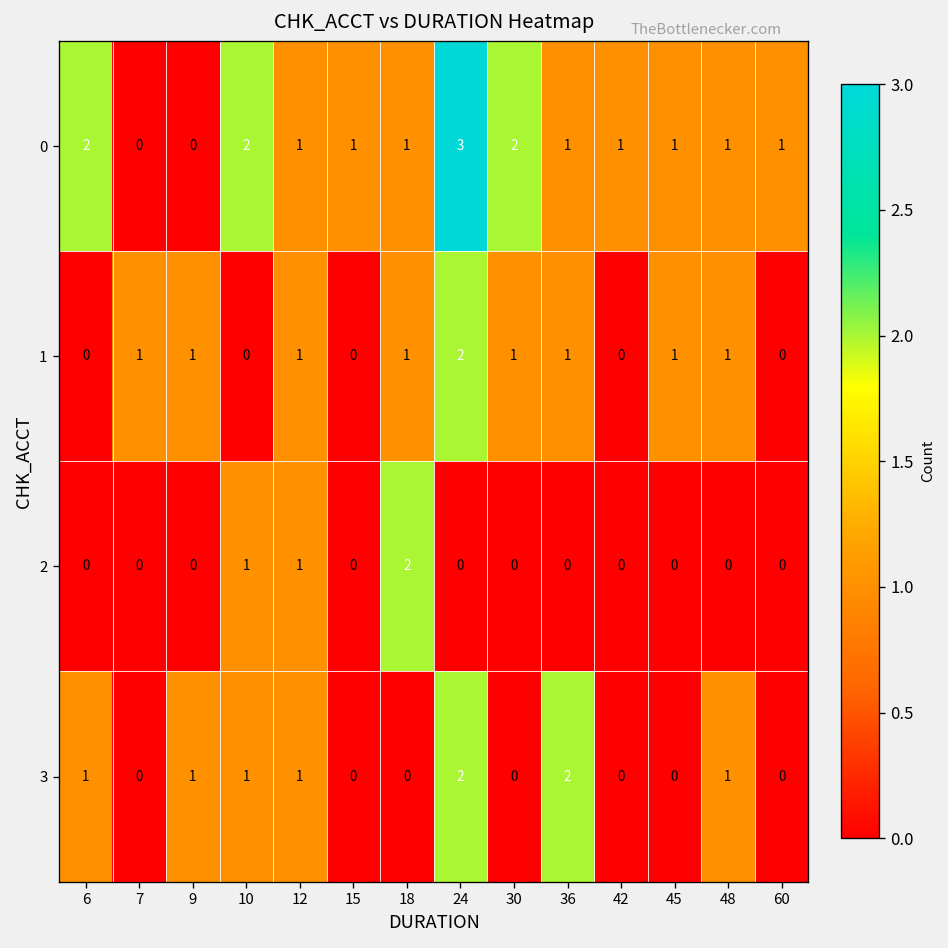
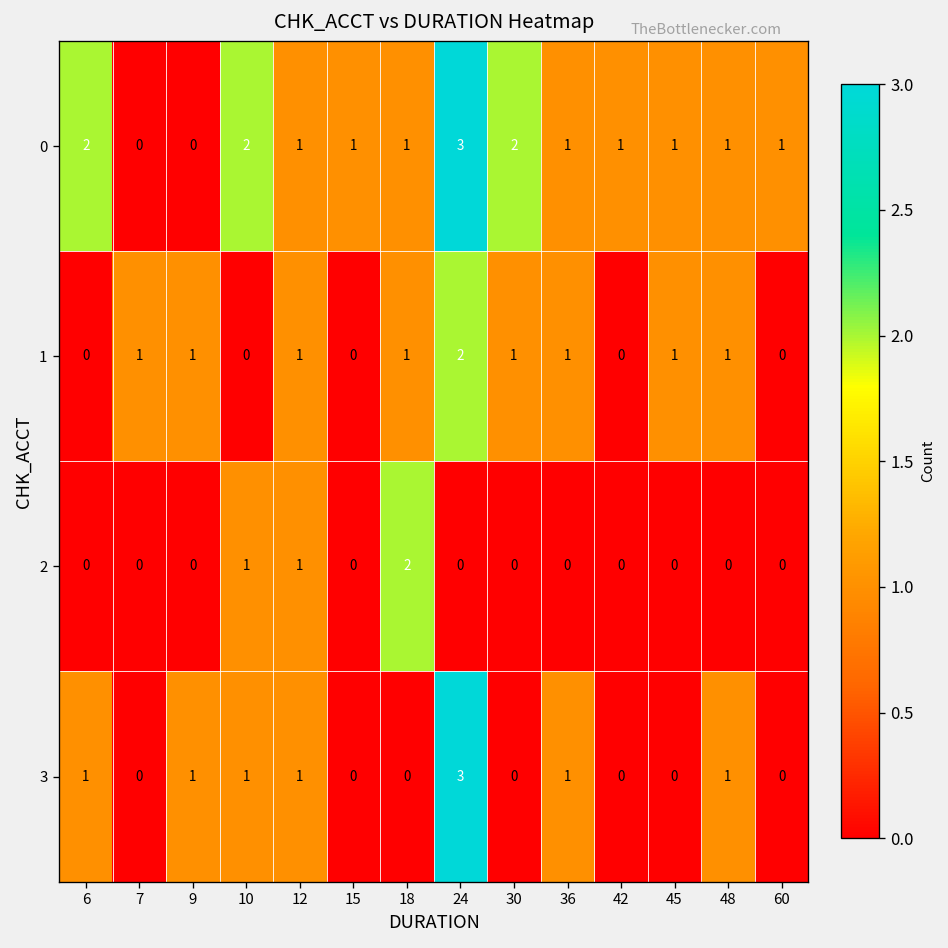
3, 24: 2 -> 3
3, 36: 2 -> 1
